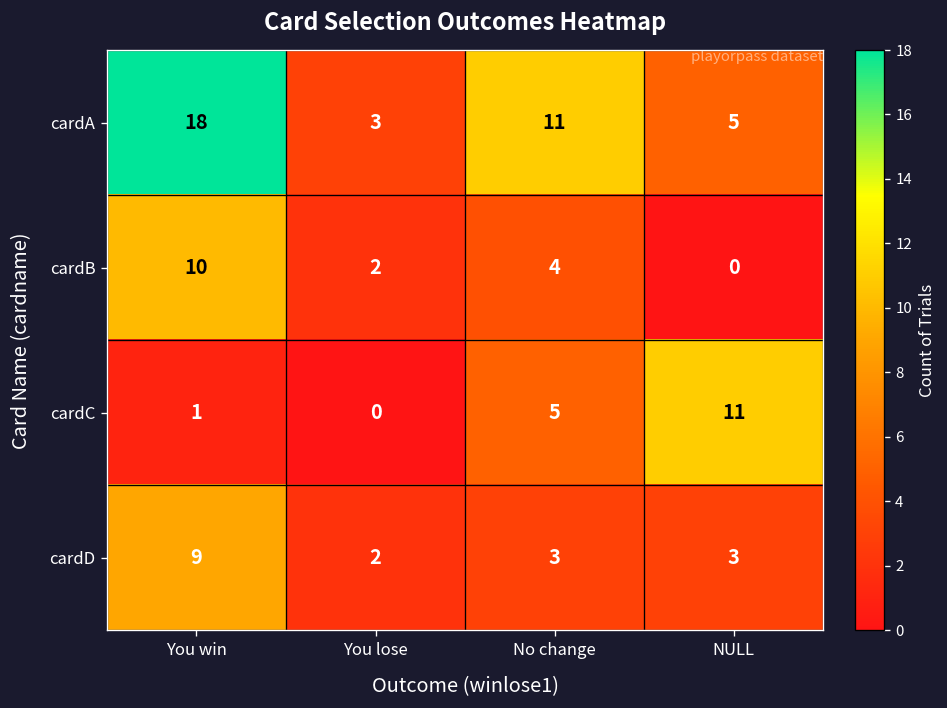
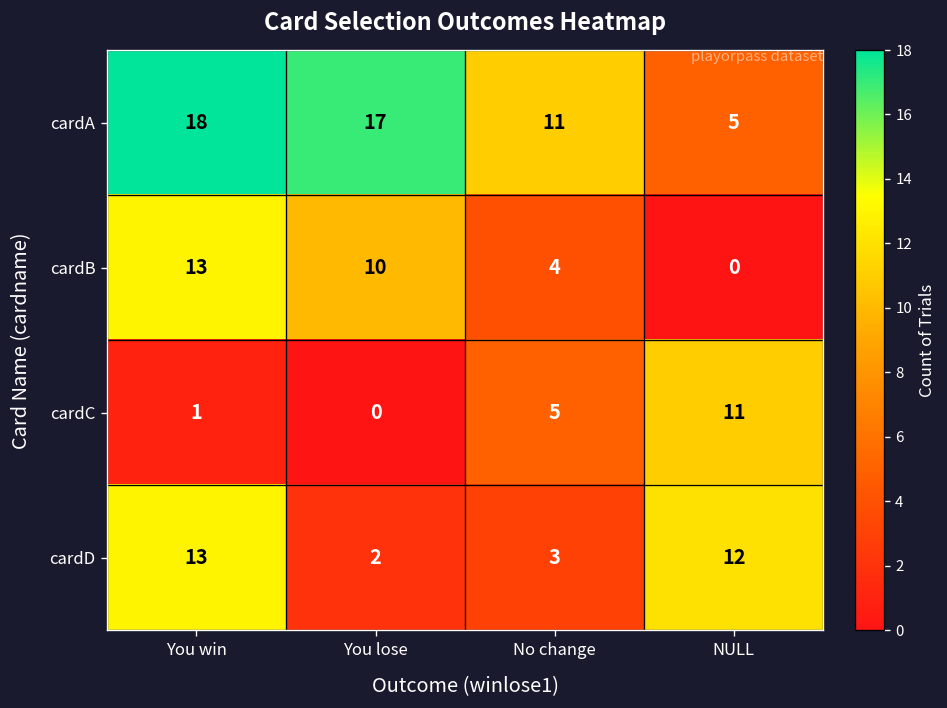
cardA, You lose: 3 -> 17
cardB, You win: 10 -> 13
cardB, You lose: 2 -> 10
cardD, You win: 9 -> 13
cardD, NULL: 3 -> 12
